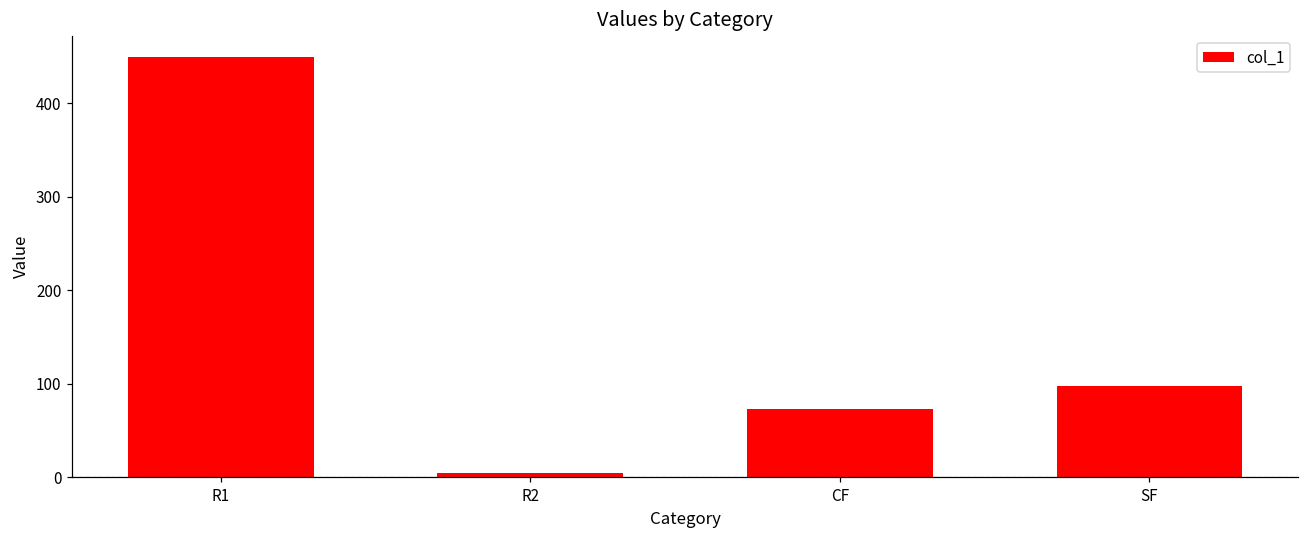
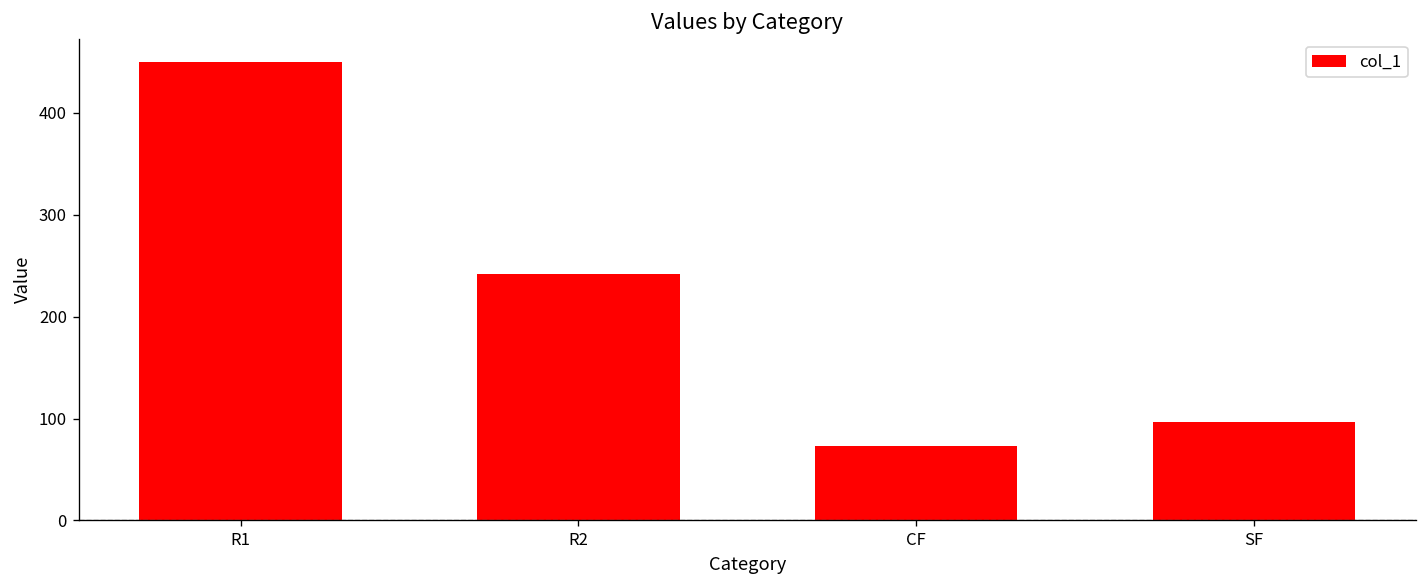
R2: 0 -> 240
